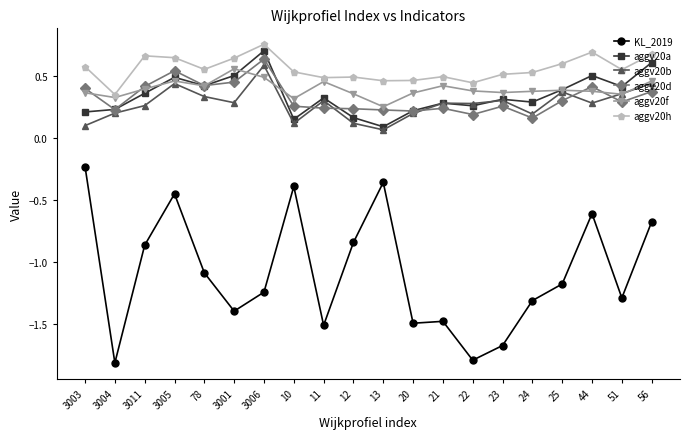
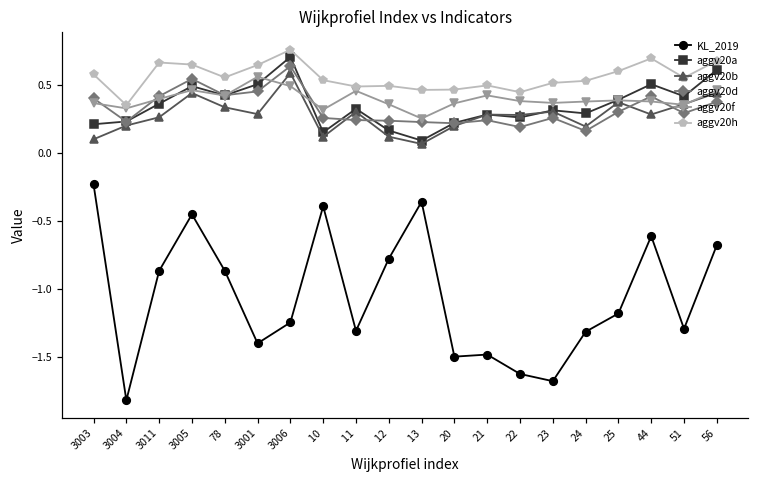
KL_2019, 78: -1.09 -> -0.87
KL_2019, 11: -1.51 -> -1.31
KL_2019, 12: -0.84 -> -0.78
KL_2019, 22: -1.80 -> -1.62
